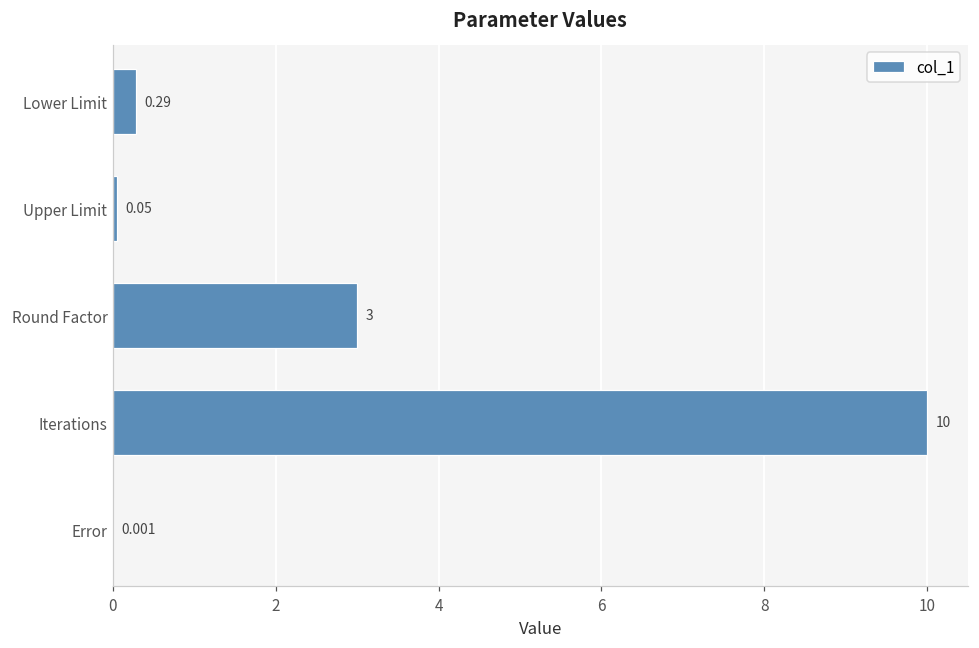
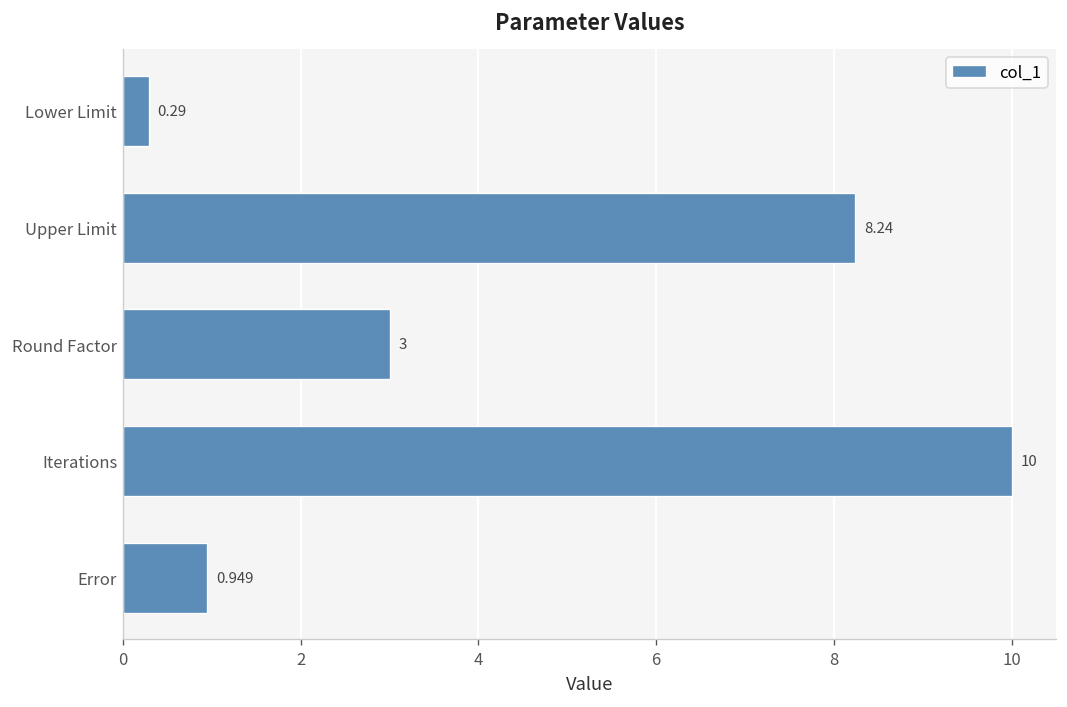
Upper Limit: 0.05 -> 8.24
Error: 0.001 -> 0.949
